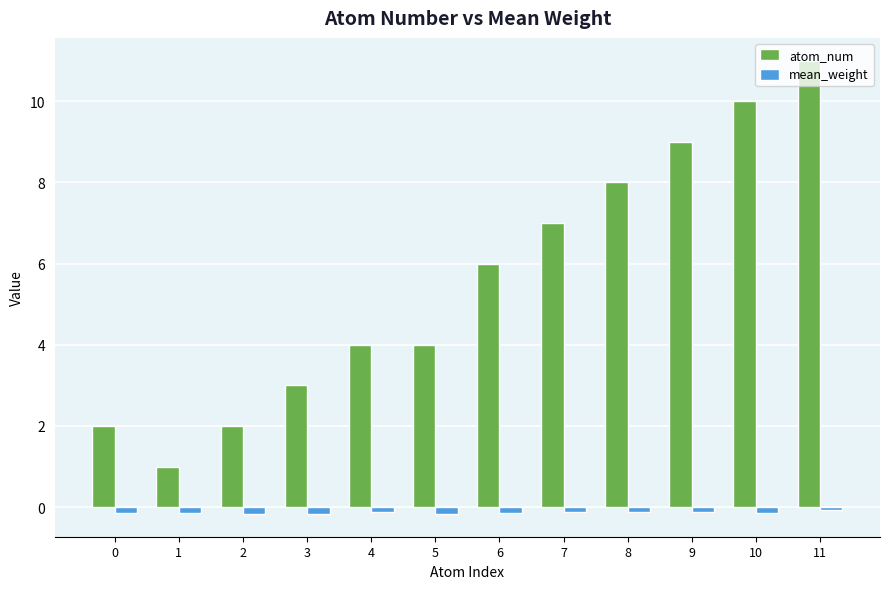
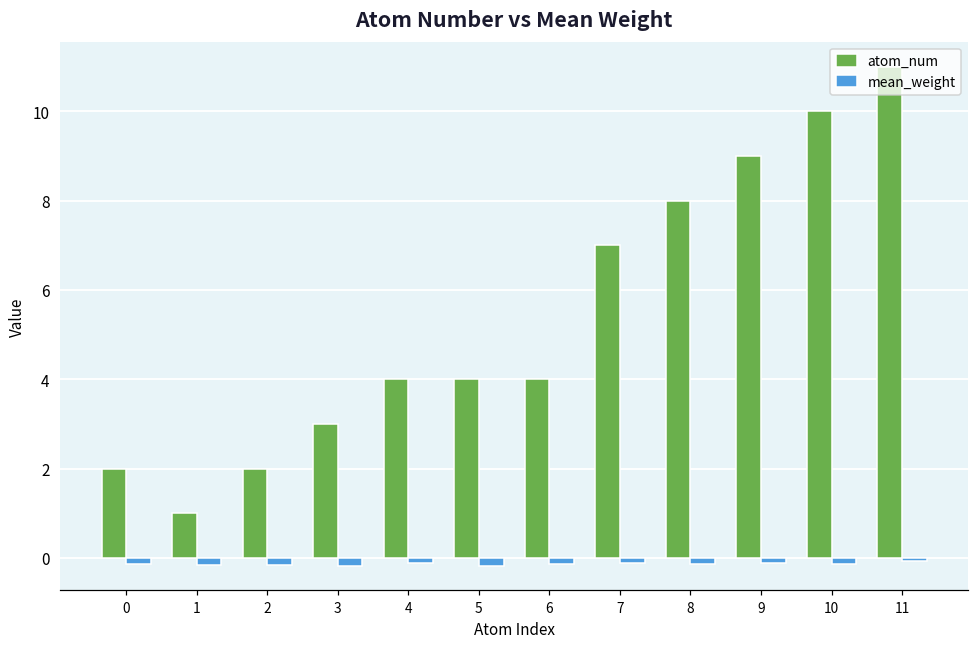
atom_num, 6: 6 -> 4
